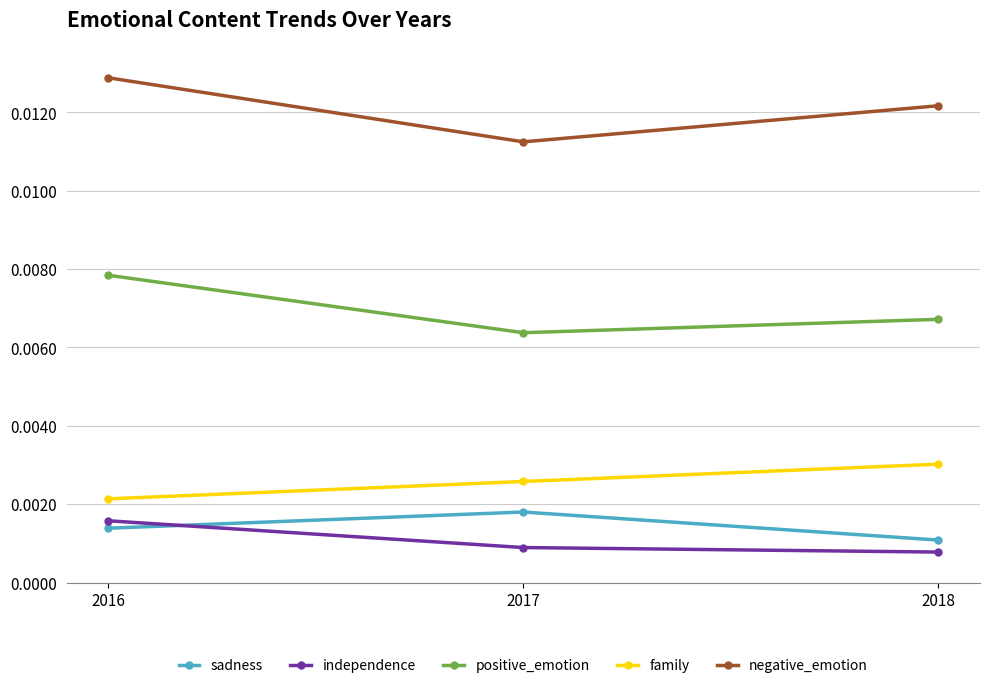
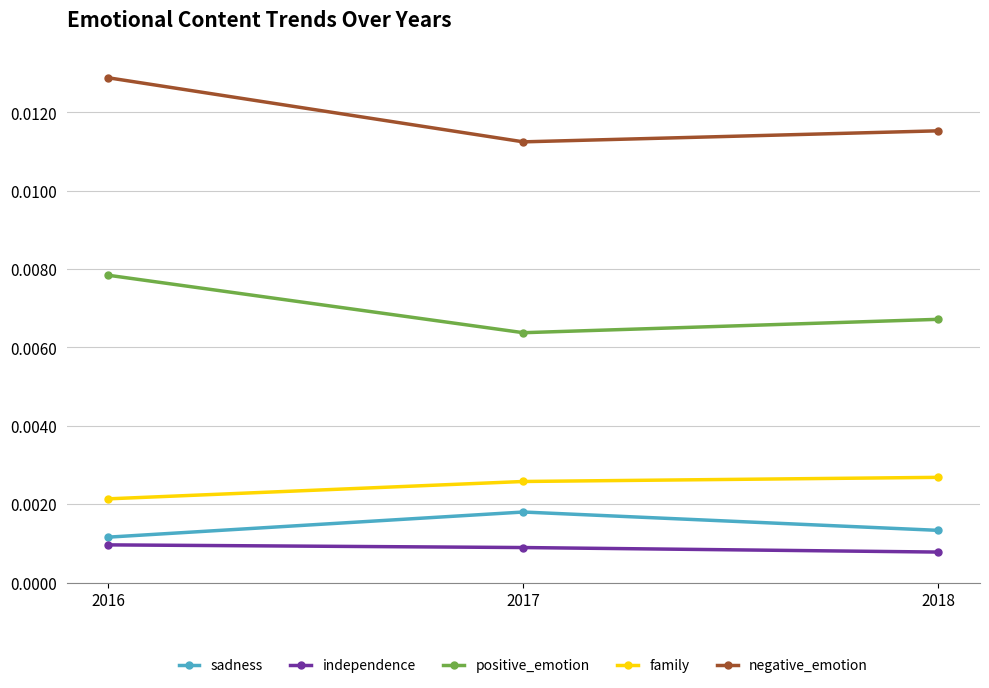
sadness, 2016: 0.0014 -> 0.0012
independence, 2016: 0.0016 -> 0.0010
sadness, 2018: 0.0011 -> 0.0013
family, 2018: 0.0030 -> 0.0027
negative_emotion, 2018: 0.0122 -> 0.0115
